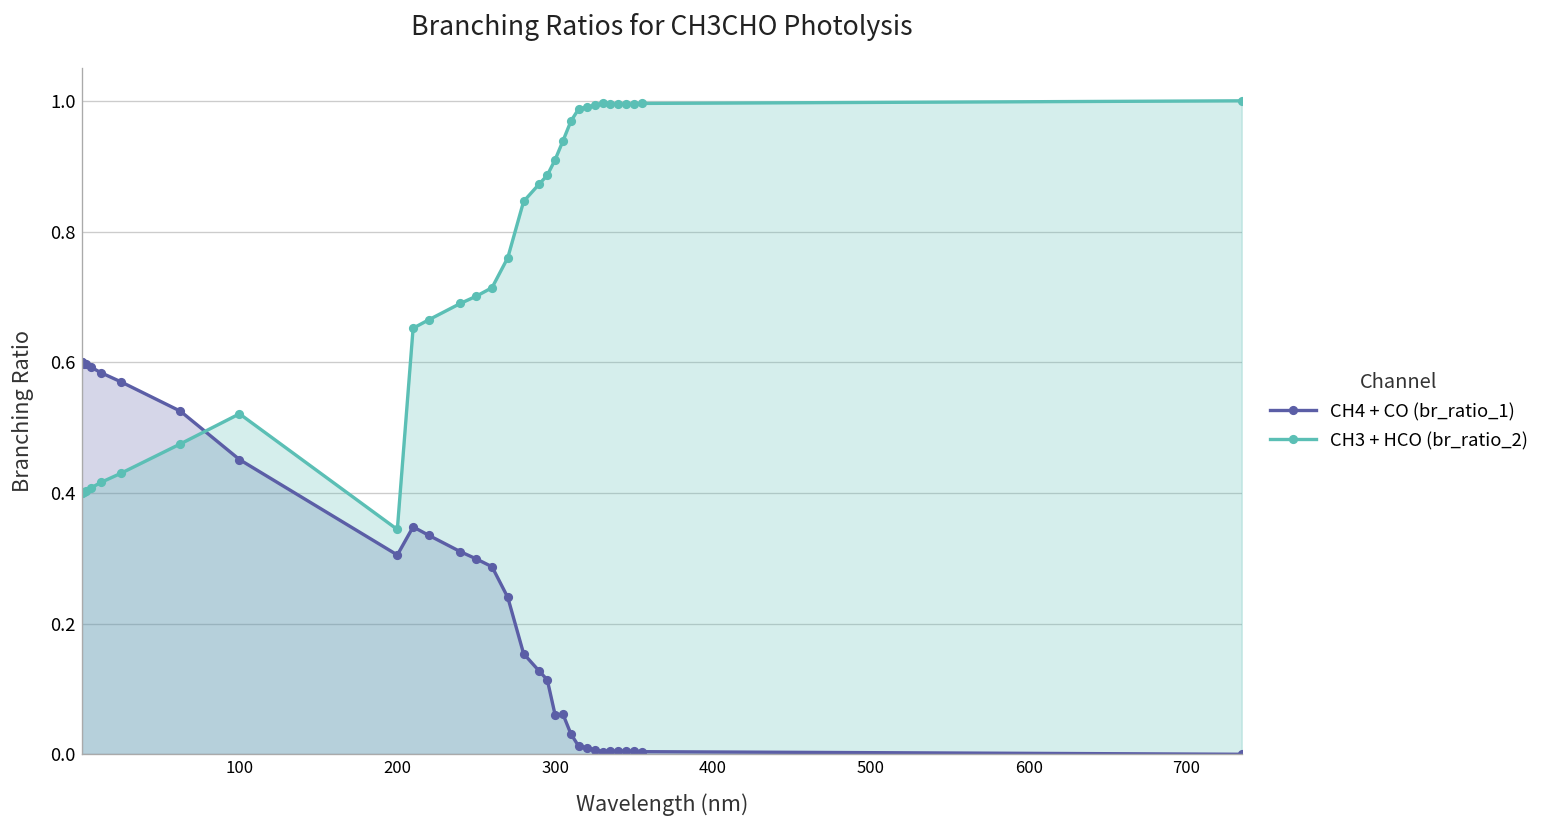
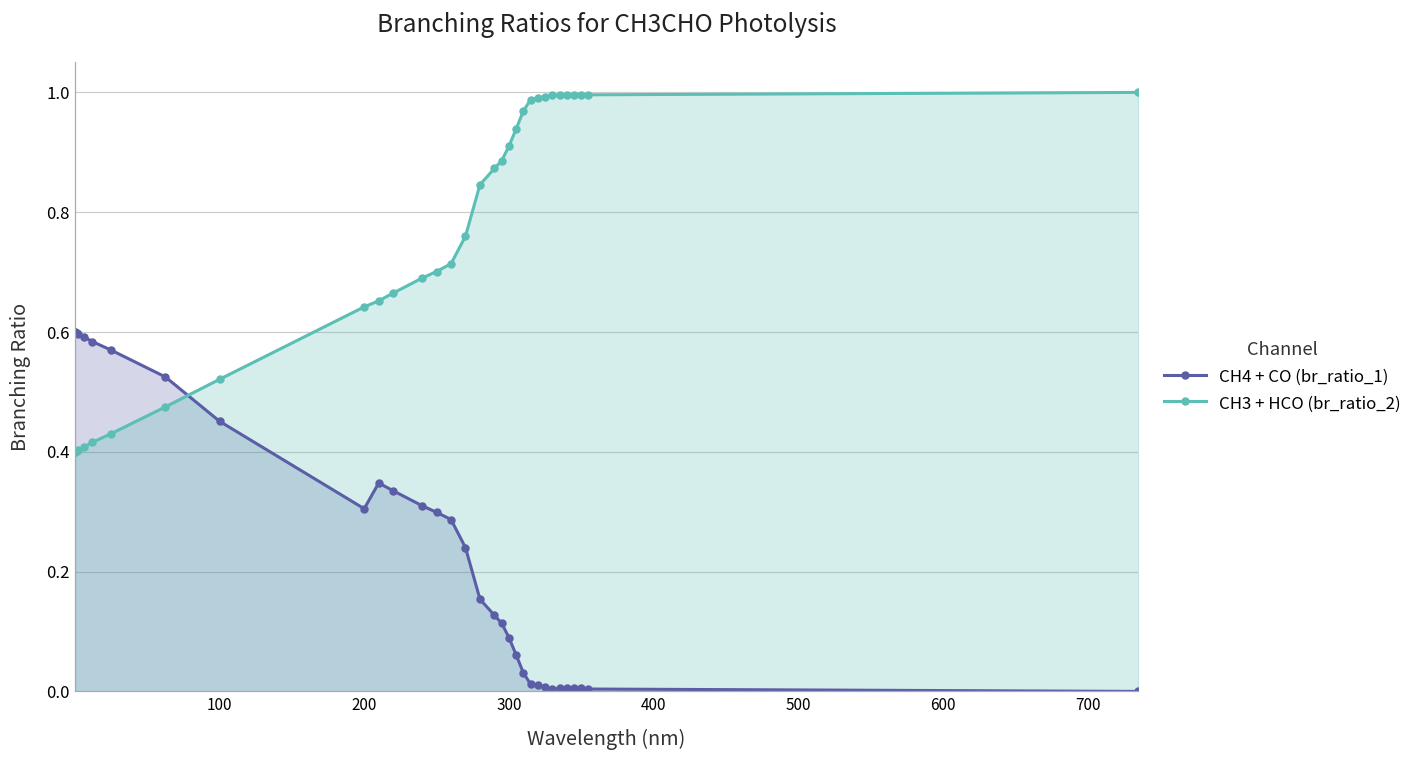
CH3 + HCO (br_ratio_2), 200: 0.34 -> 0.64
CH4 + CO (br_ratio_1), 300: 0.06 -> 0.09
